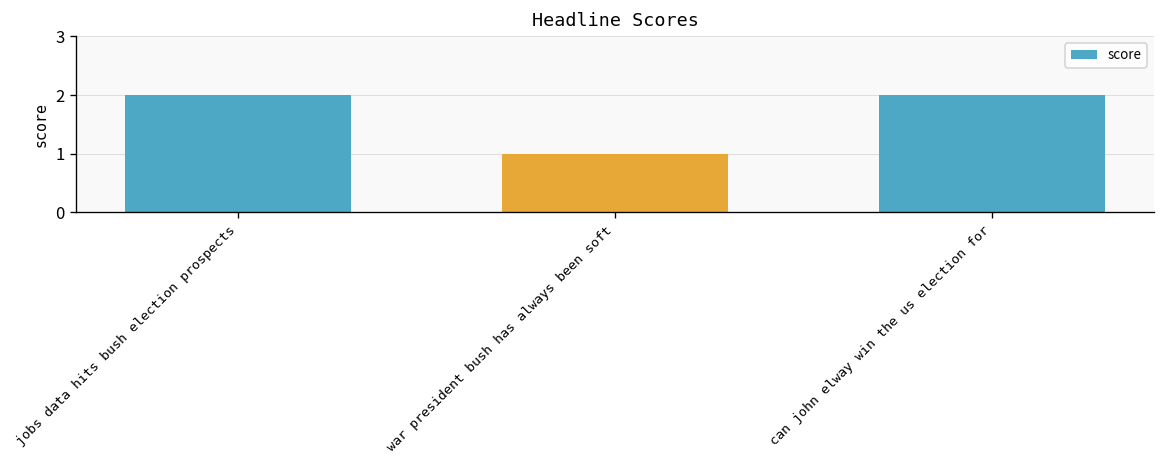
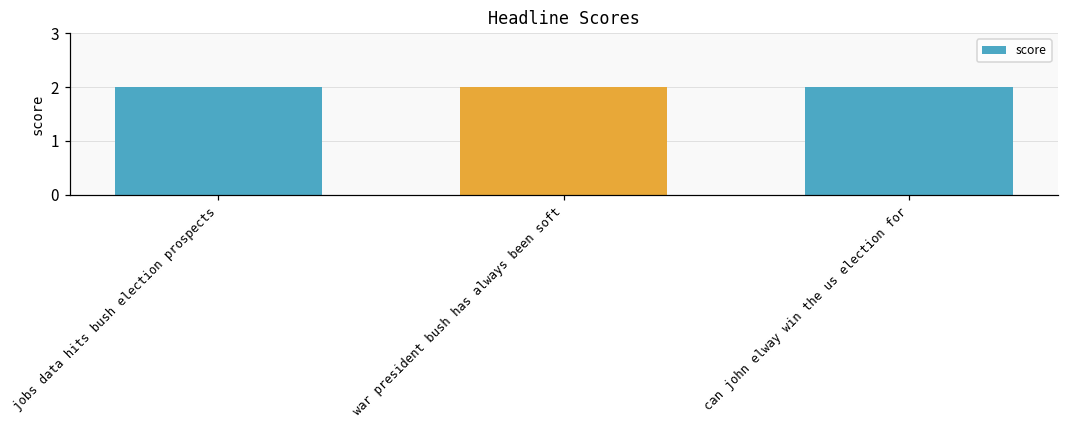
war president bush has always been soft: 1 -> 2
